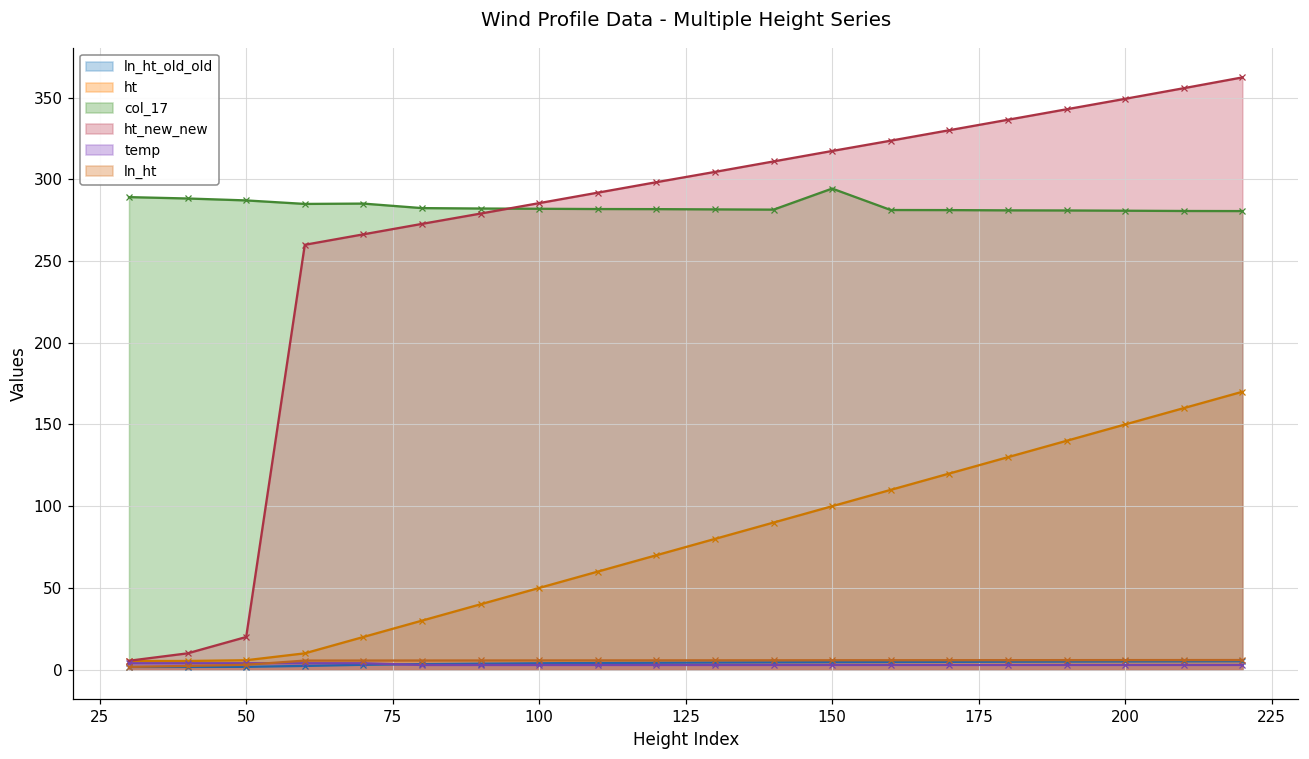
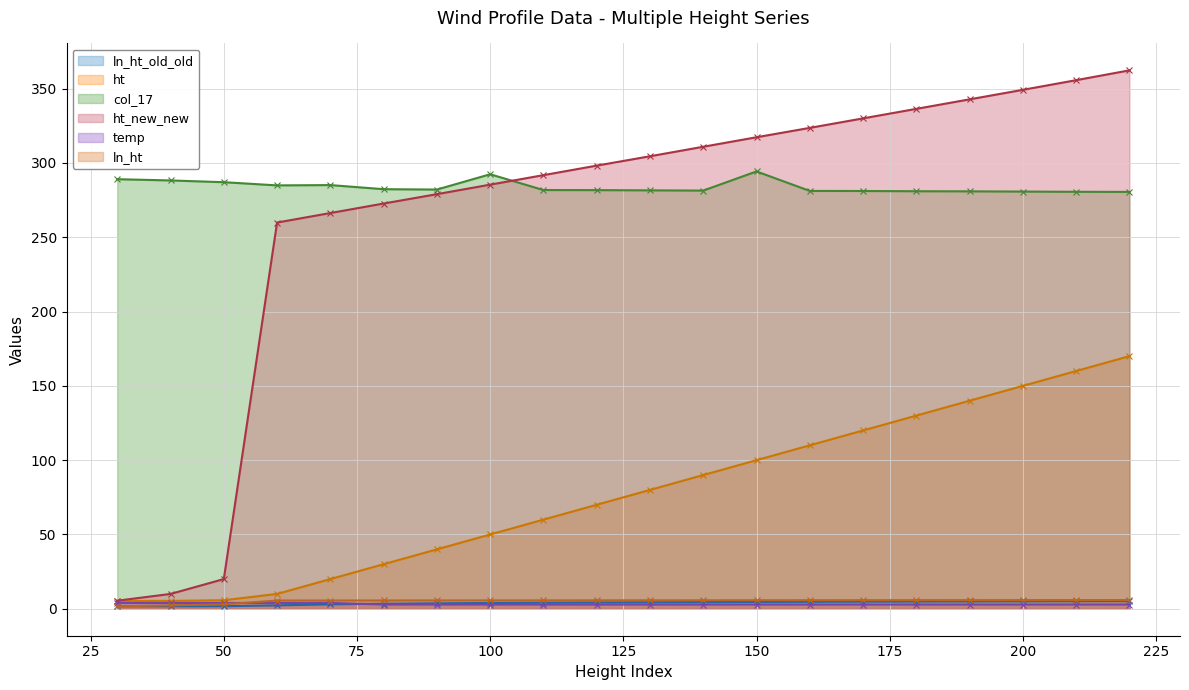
col_17, 100: 282 -> 292
